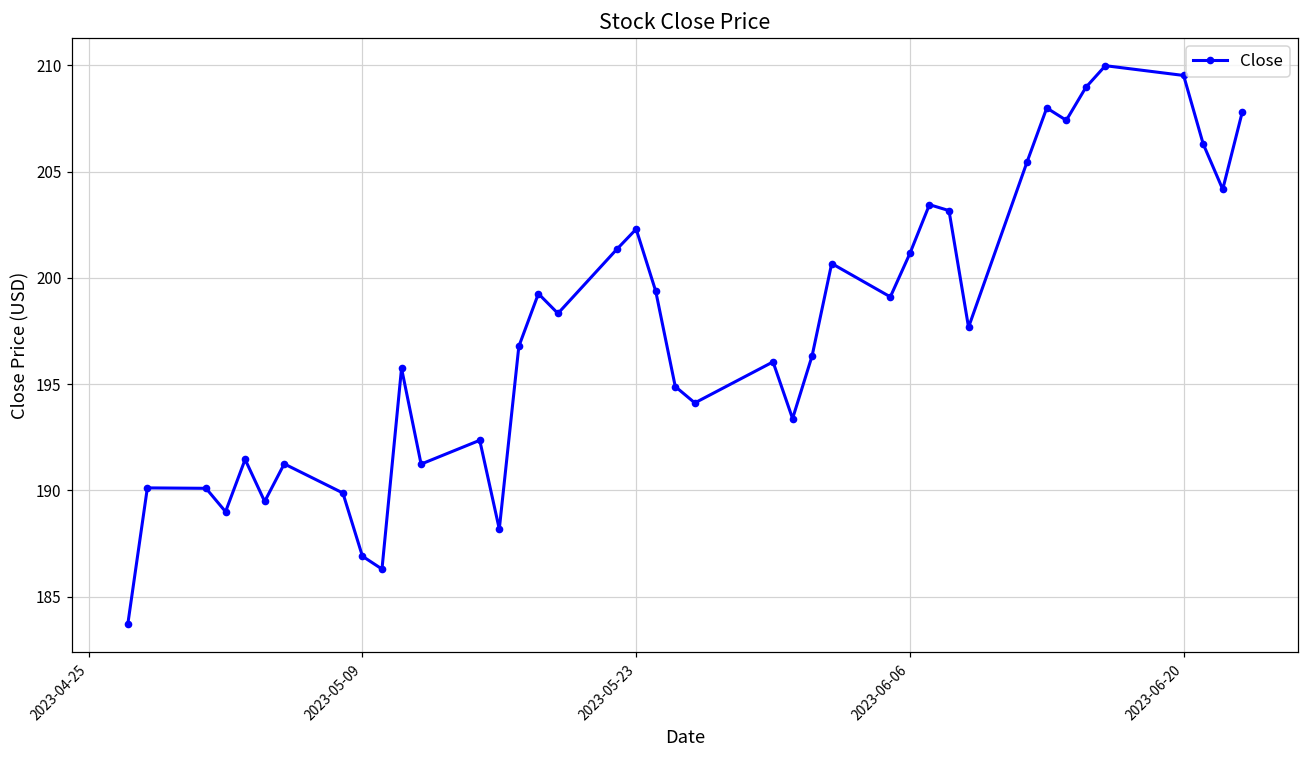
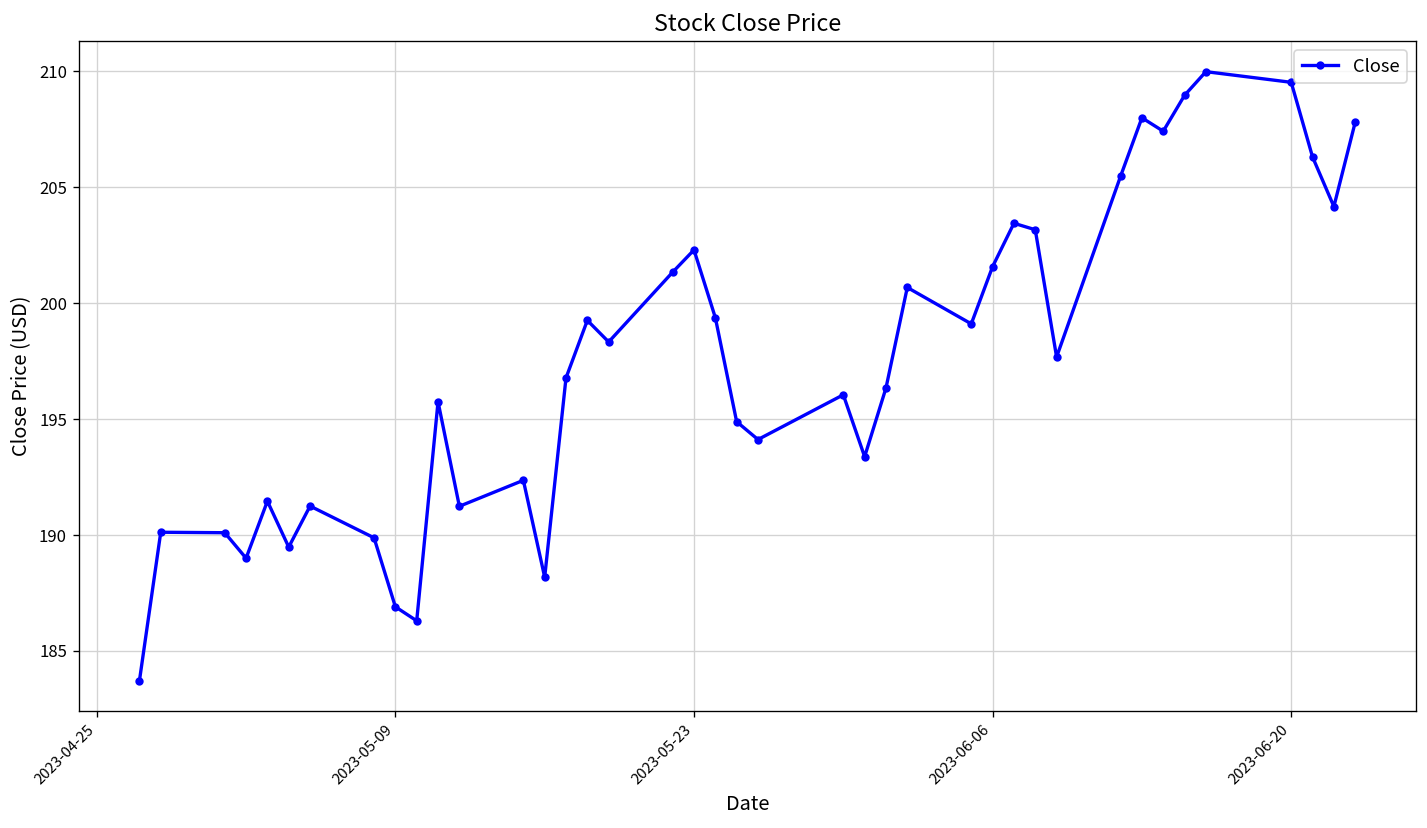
2023-06-06: 201.2 -> 201.6
